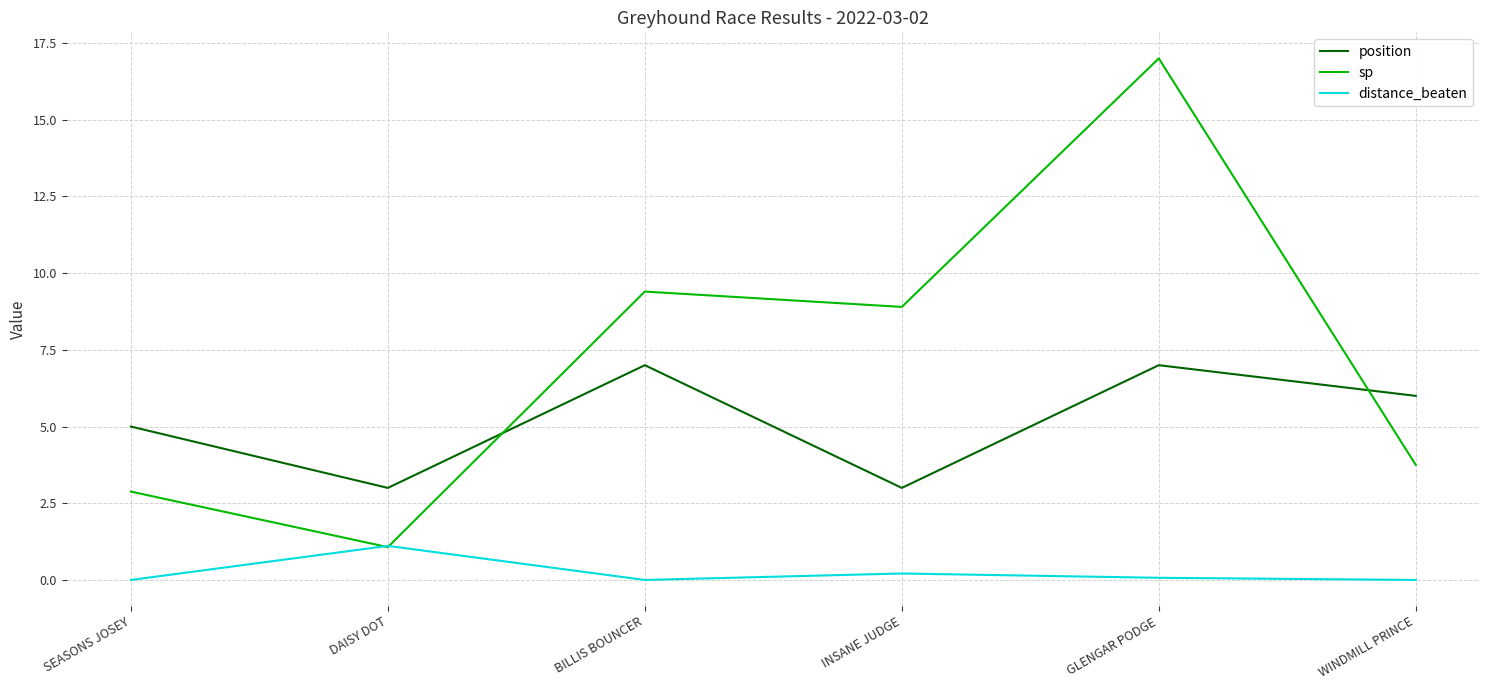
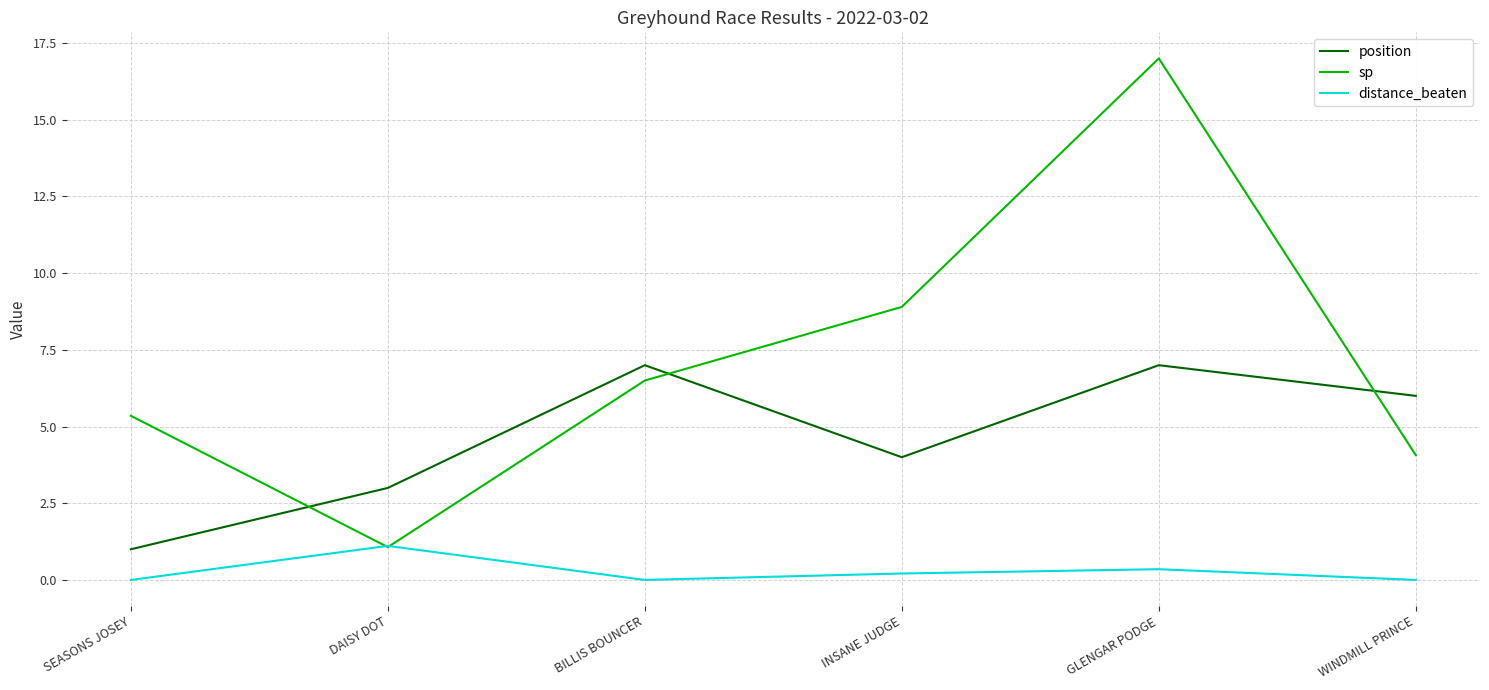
position, SEASONS JOSEY: 5 -> 1
sp, SEASONS JOSEY: 2.9 -> 5.4
sp, BILLIS BOUNCER: 9.4 -> 6.5
position, INSANE JUDGE: 3 -> 4
distance_beaten, GLENGAR PODGE: 0.1 -> 0.4
sp, WINDMILL PRINCE: 3.8 -> 4.1
